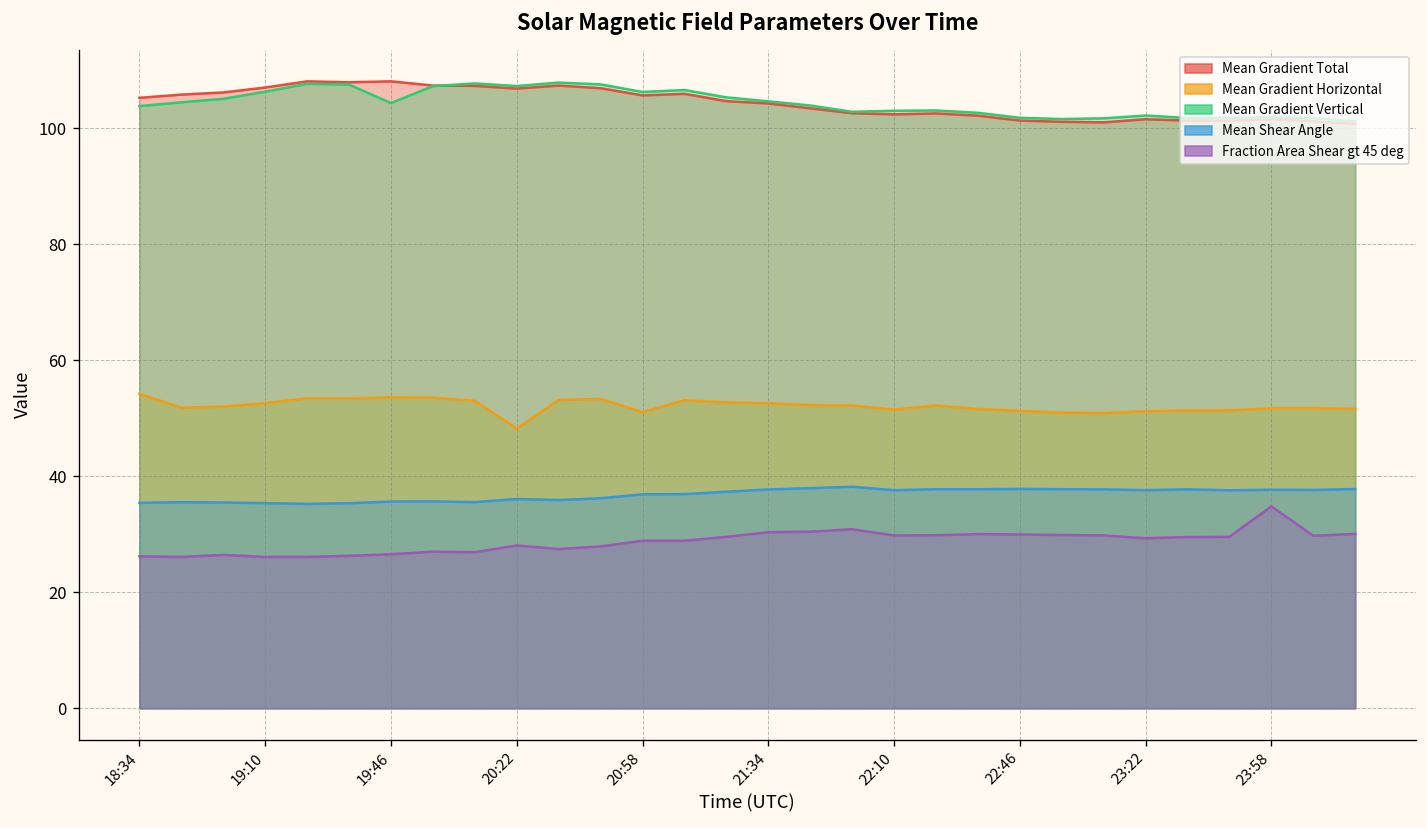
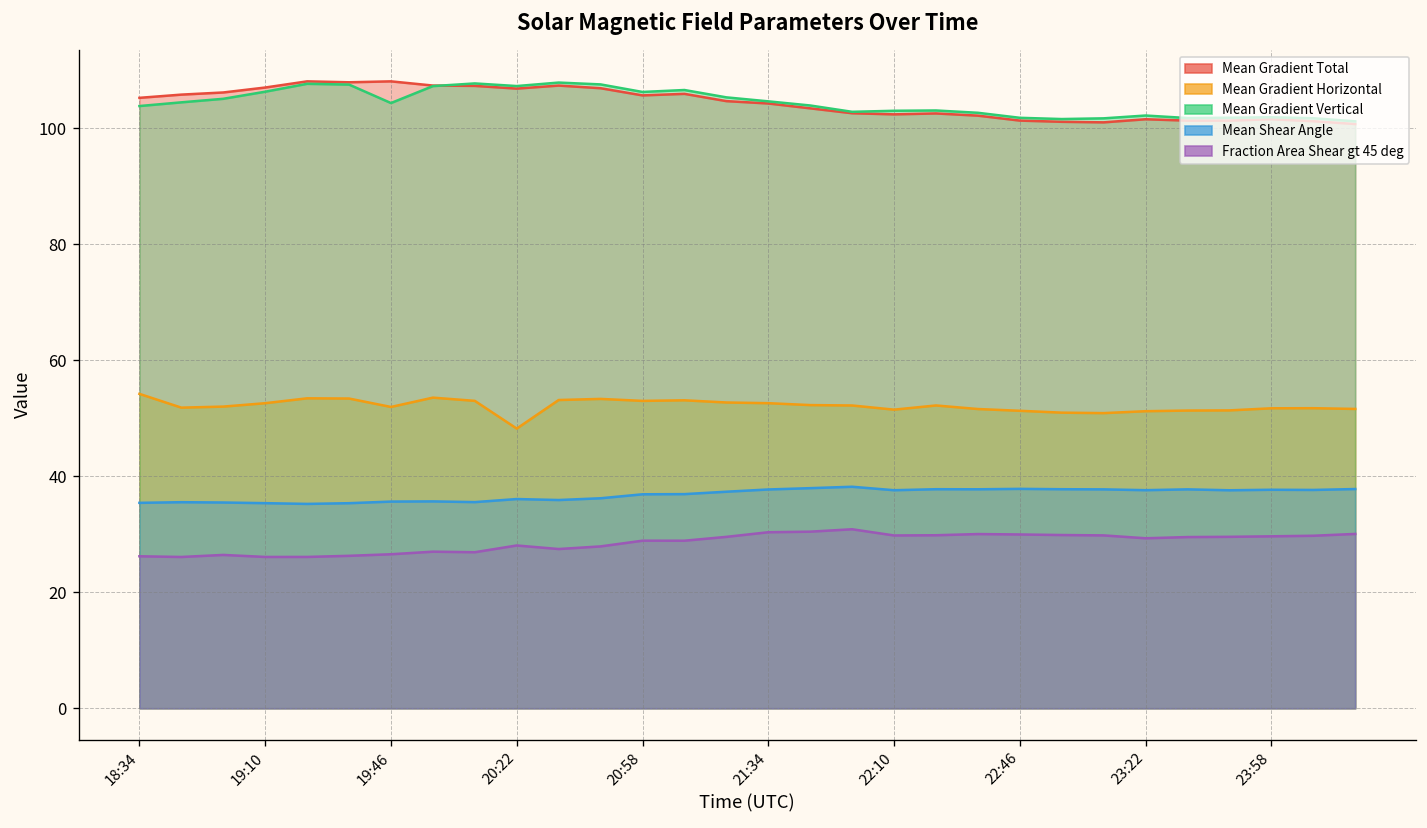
Mean Gradient Horizontal, 19:46: 54 -> 52
Mean Gradient Horizontal, 20:58: 51 -> 53
Fraction Area Shear gt 45 deg, 23:58: 35 -> 30
